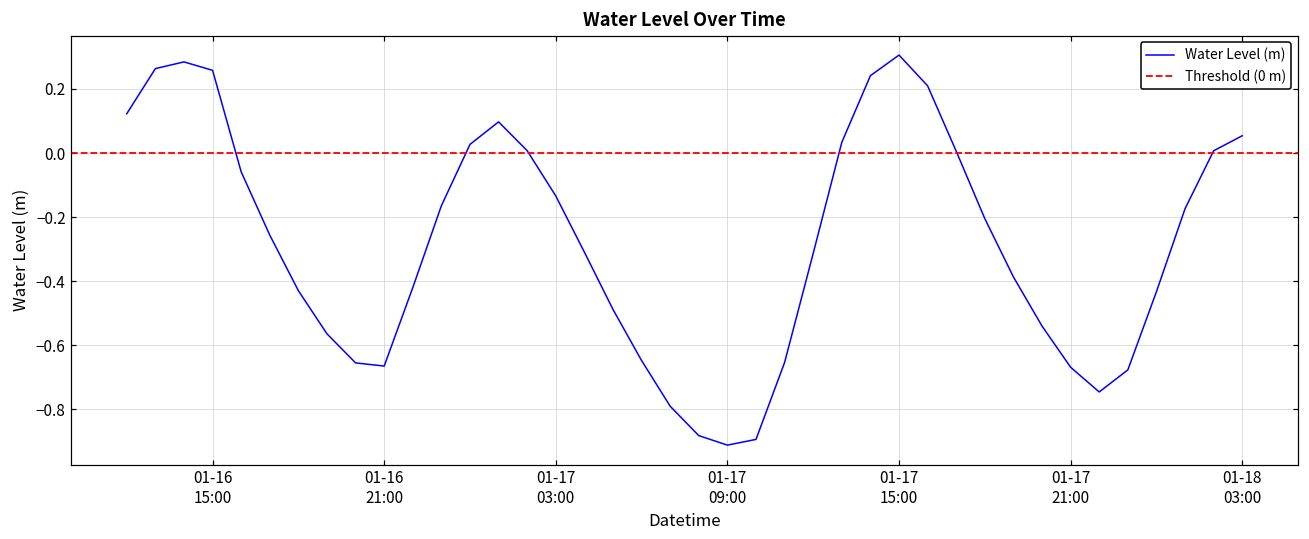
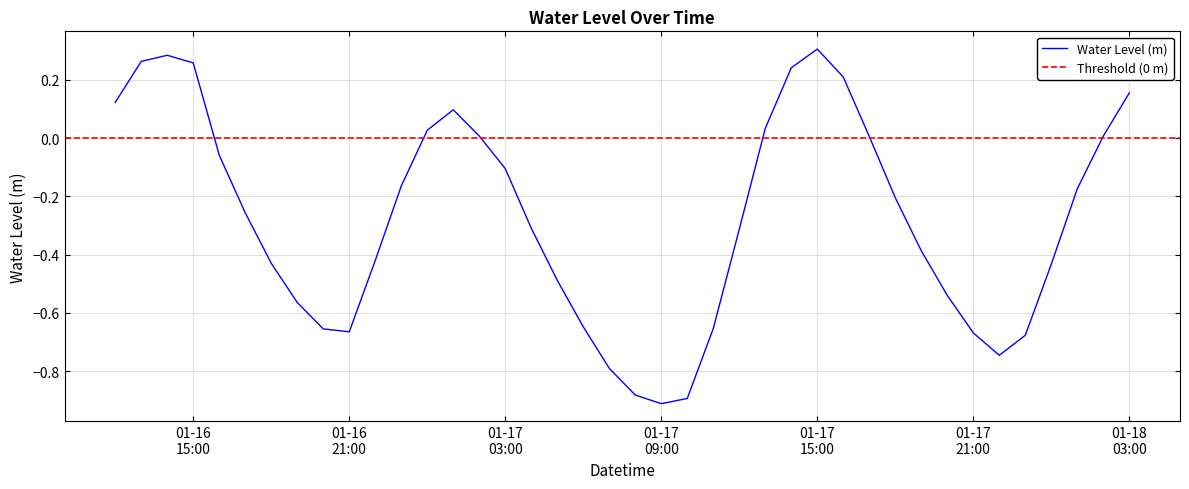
01-17 03:00: -0.13 -> -0.10
01-18 03:00: 0.05 -> 0.16
